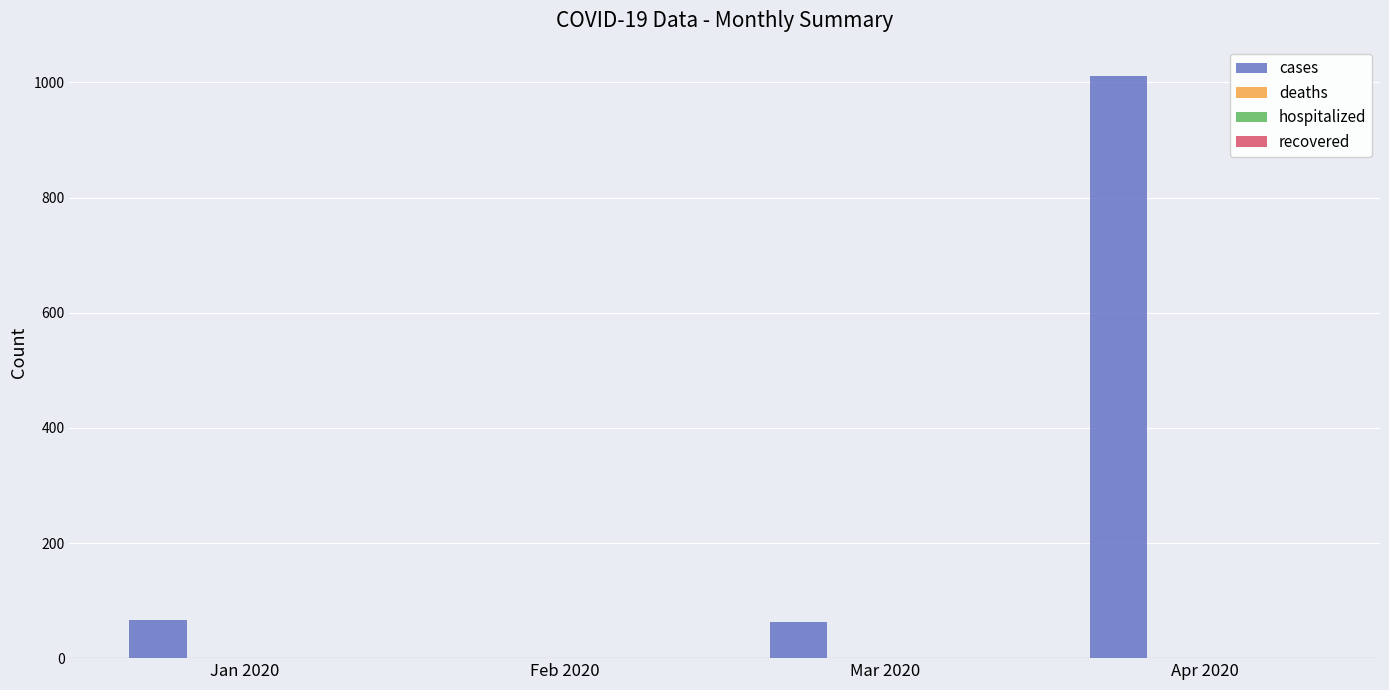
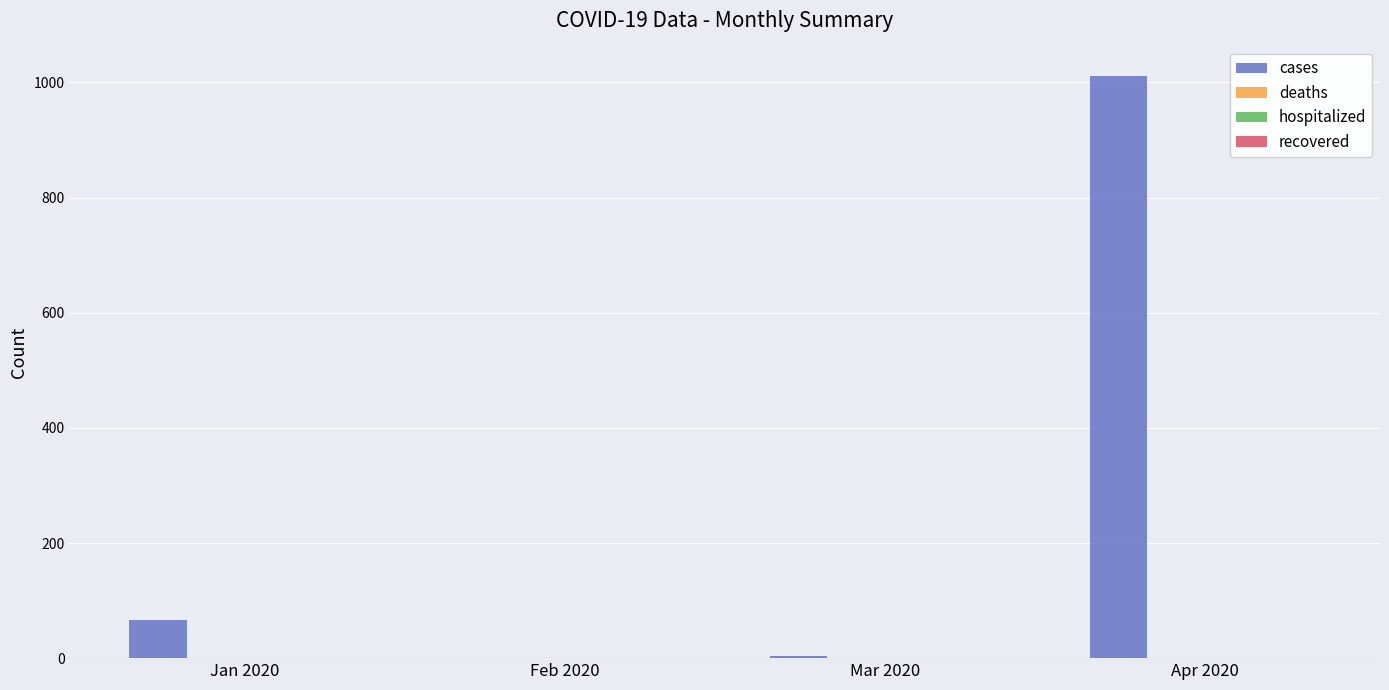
cases, Mar 2020: 60 -> 0
